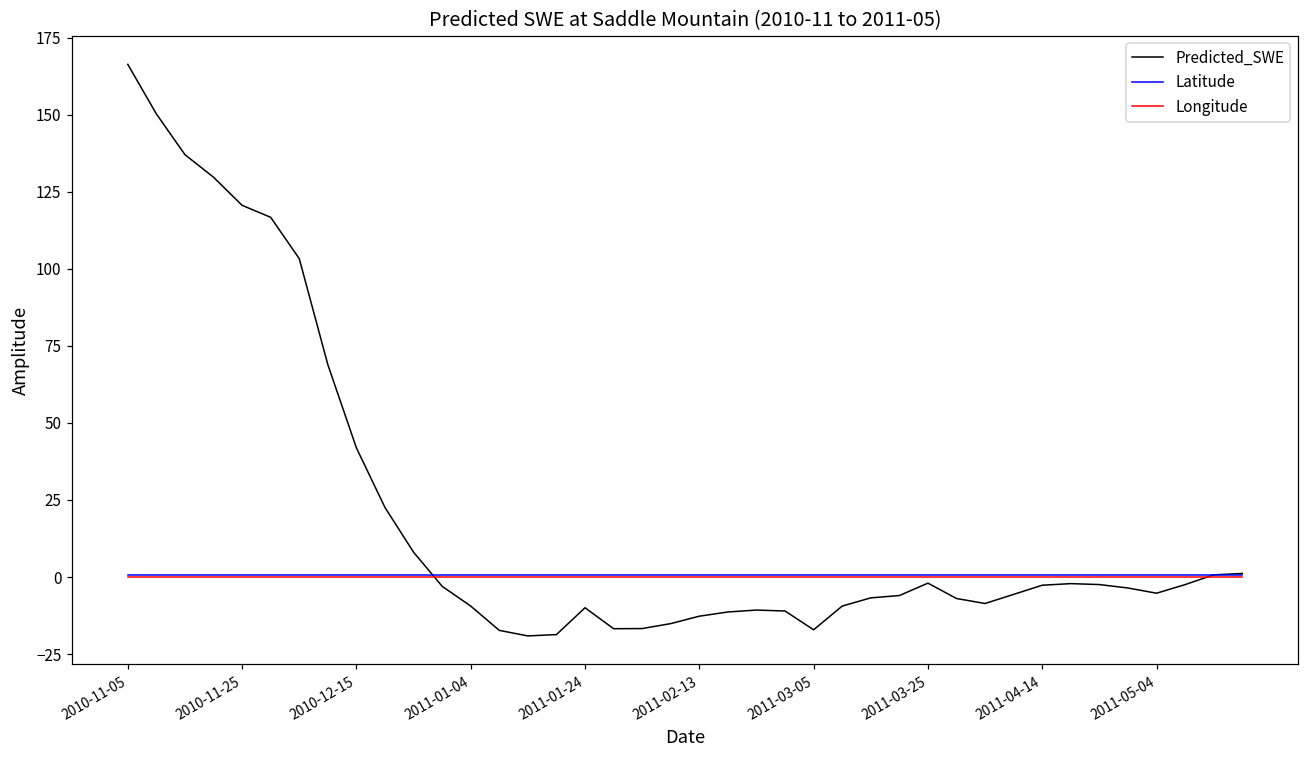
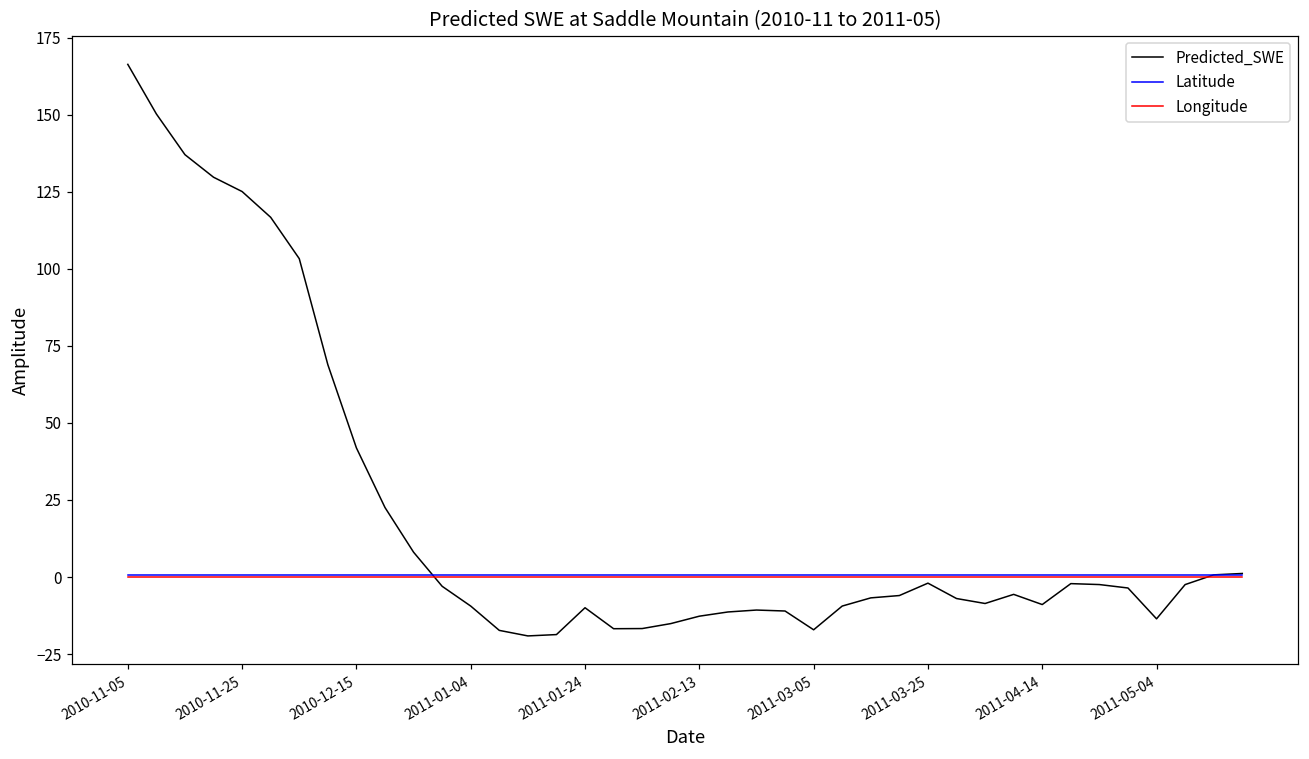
Predicted_SWE, 2010-11-25: 121 -> 125
Predicted_SWE, 2011-04-14: -3 -> -9
Predicted_SWE, 2011-05-04: -5 -> -14
